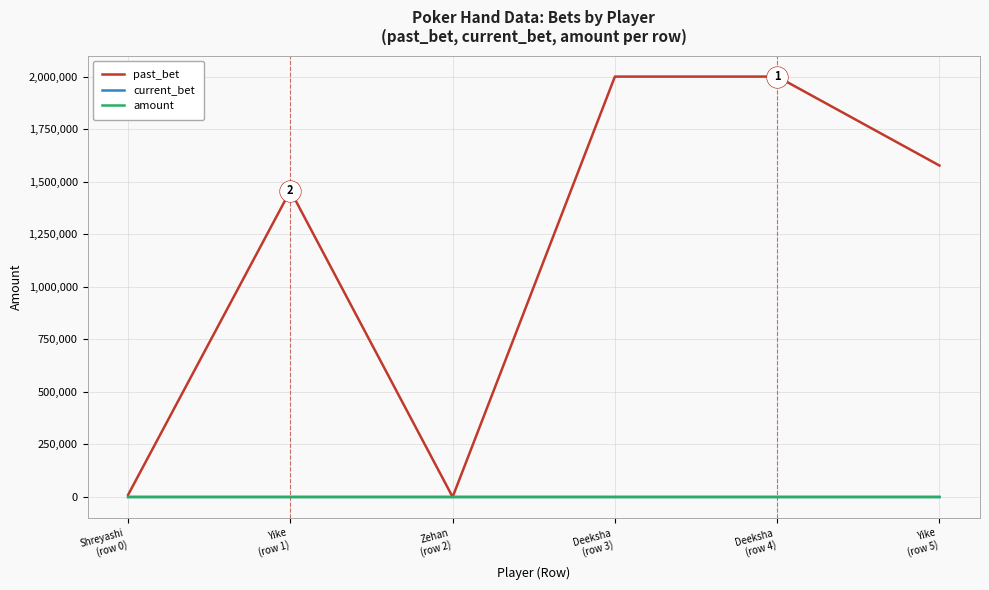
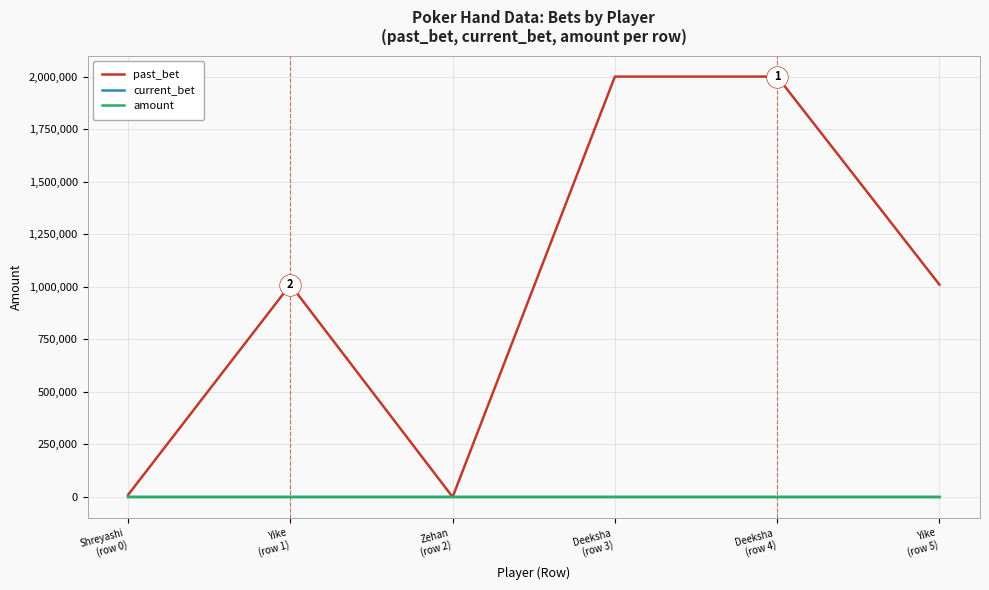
past_bet, Yike (row 1): 1,460,000 -> 1,010,000
past_bet, Yike (row 5): 1,580,000 -> 1,010,000
